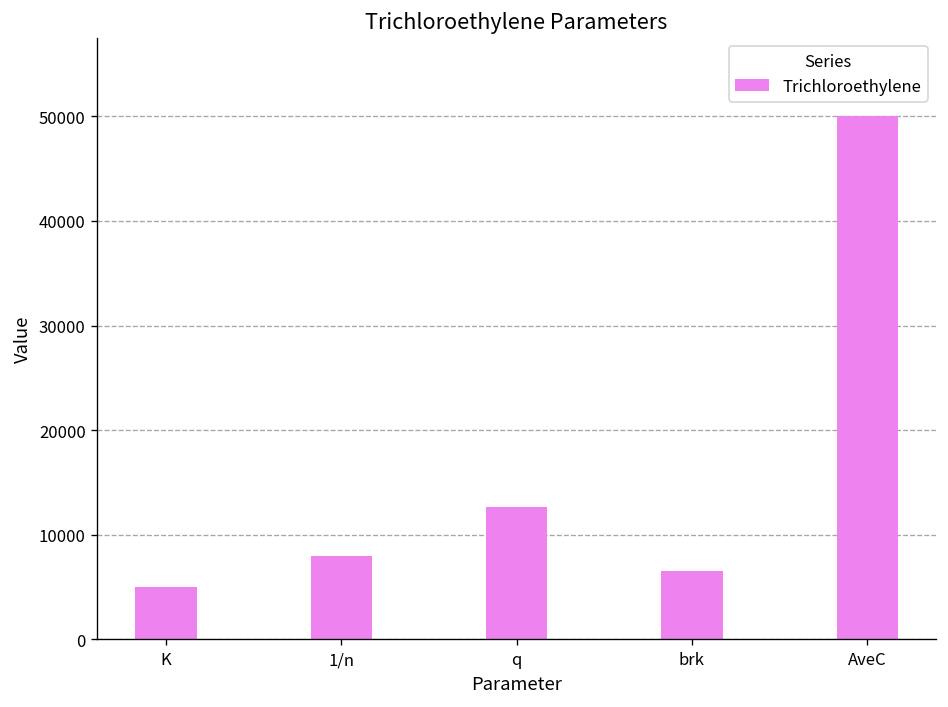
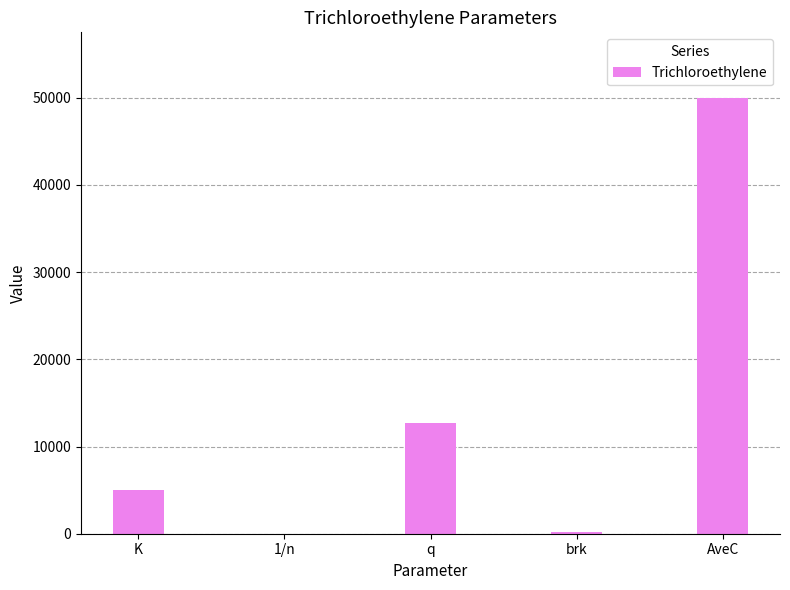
1/n: 8000 -> 0
brk: 7000 -> 0
